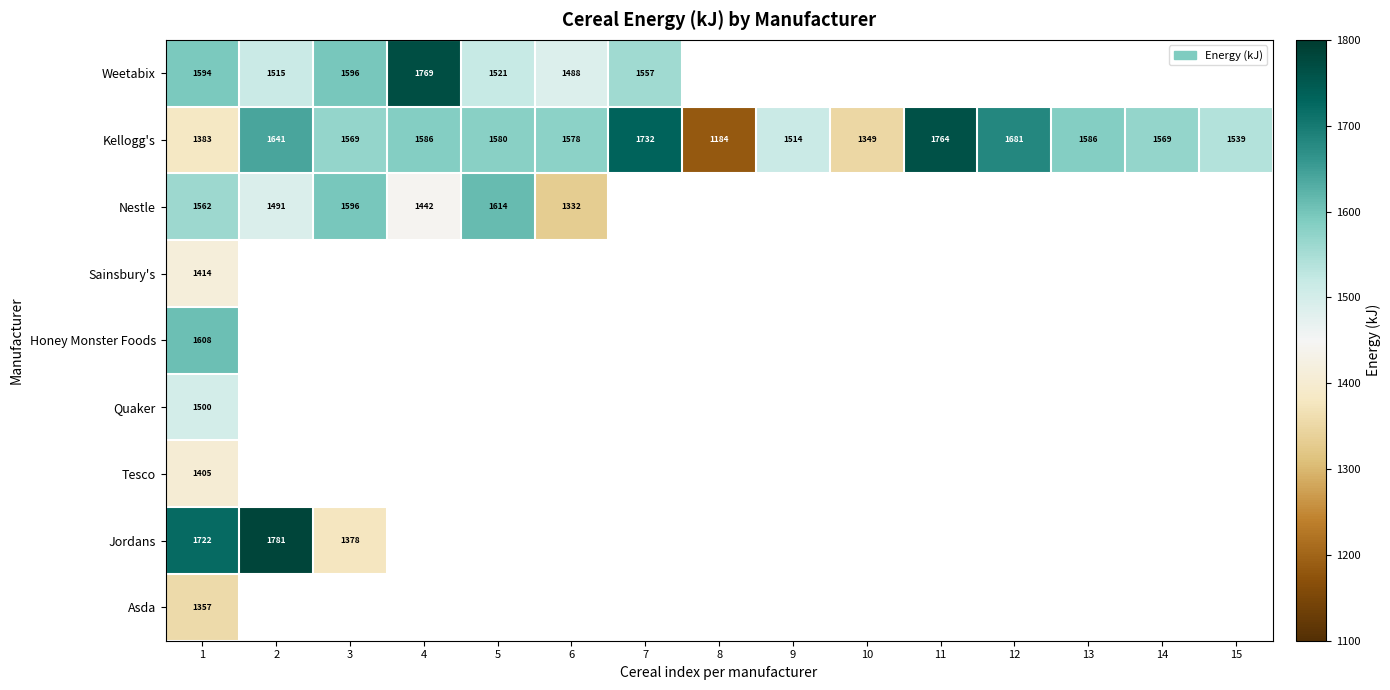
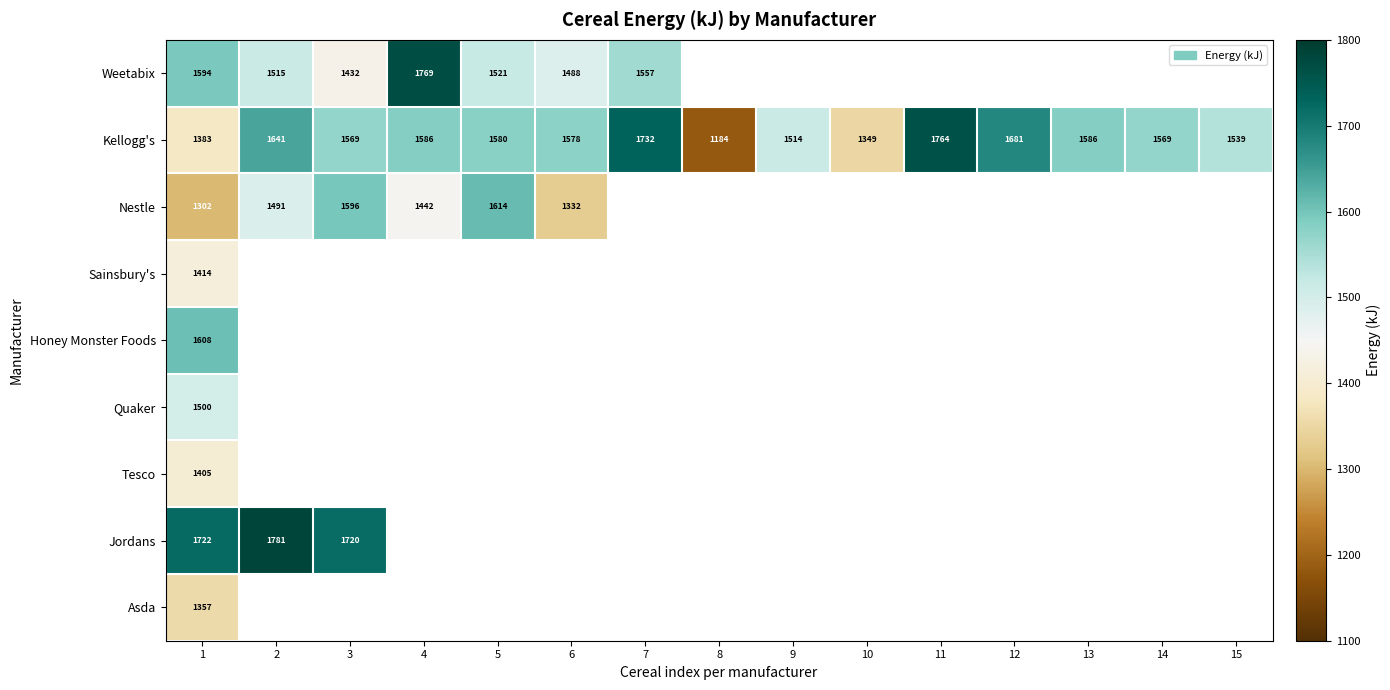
Weetabix, 3: 1596 -> 1432
Nestle, 1: 1562 -> 1302
Jordans, 3: 1378 -> 1720
